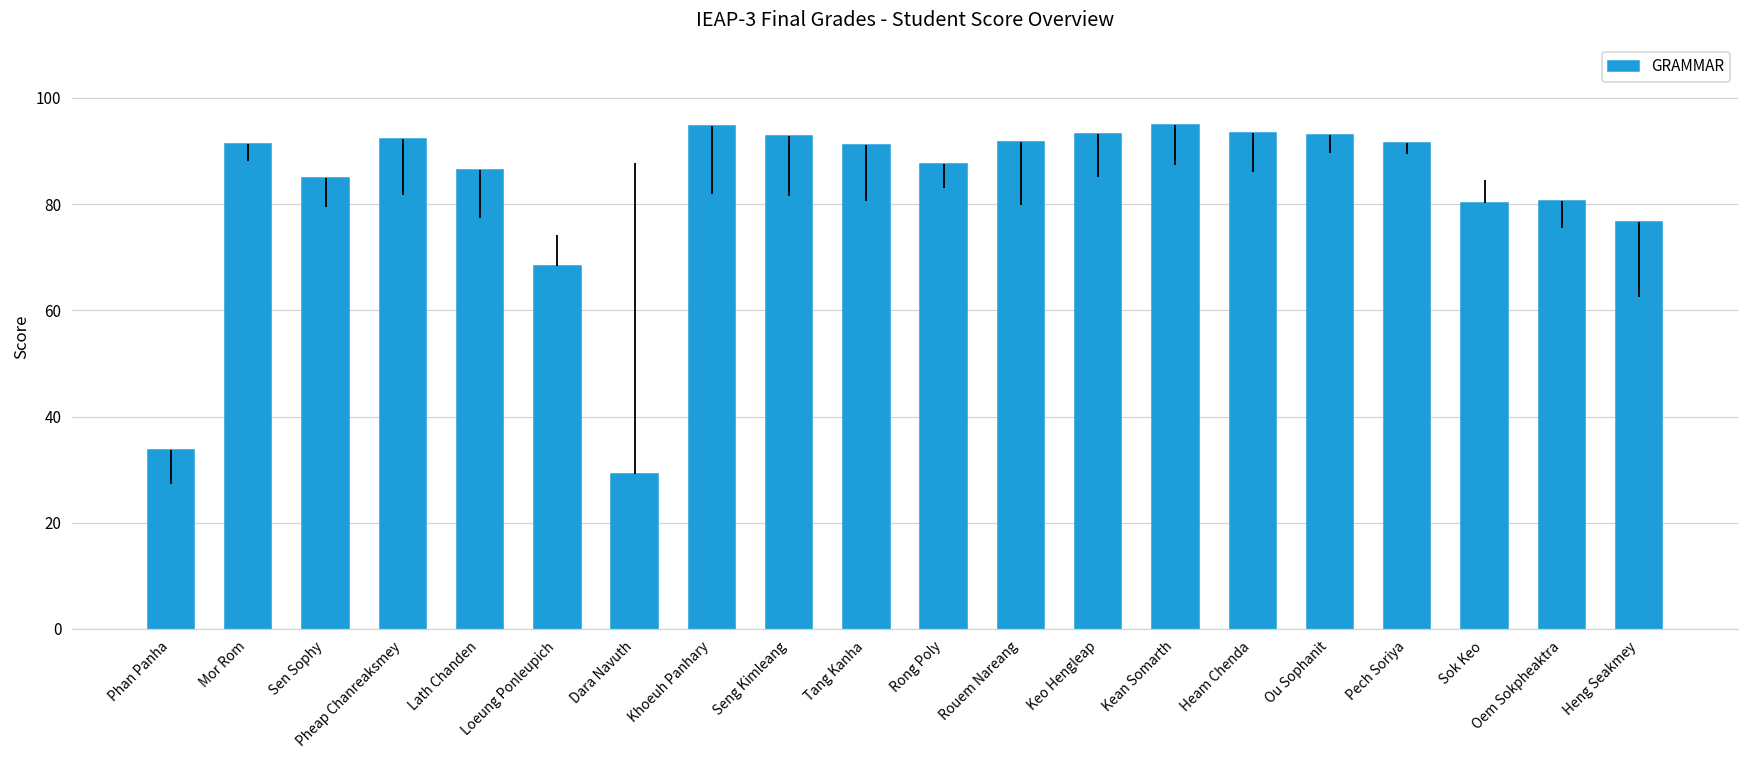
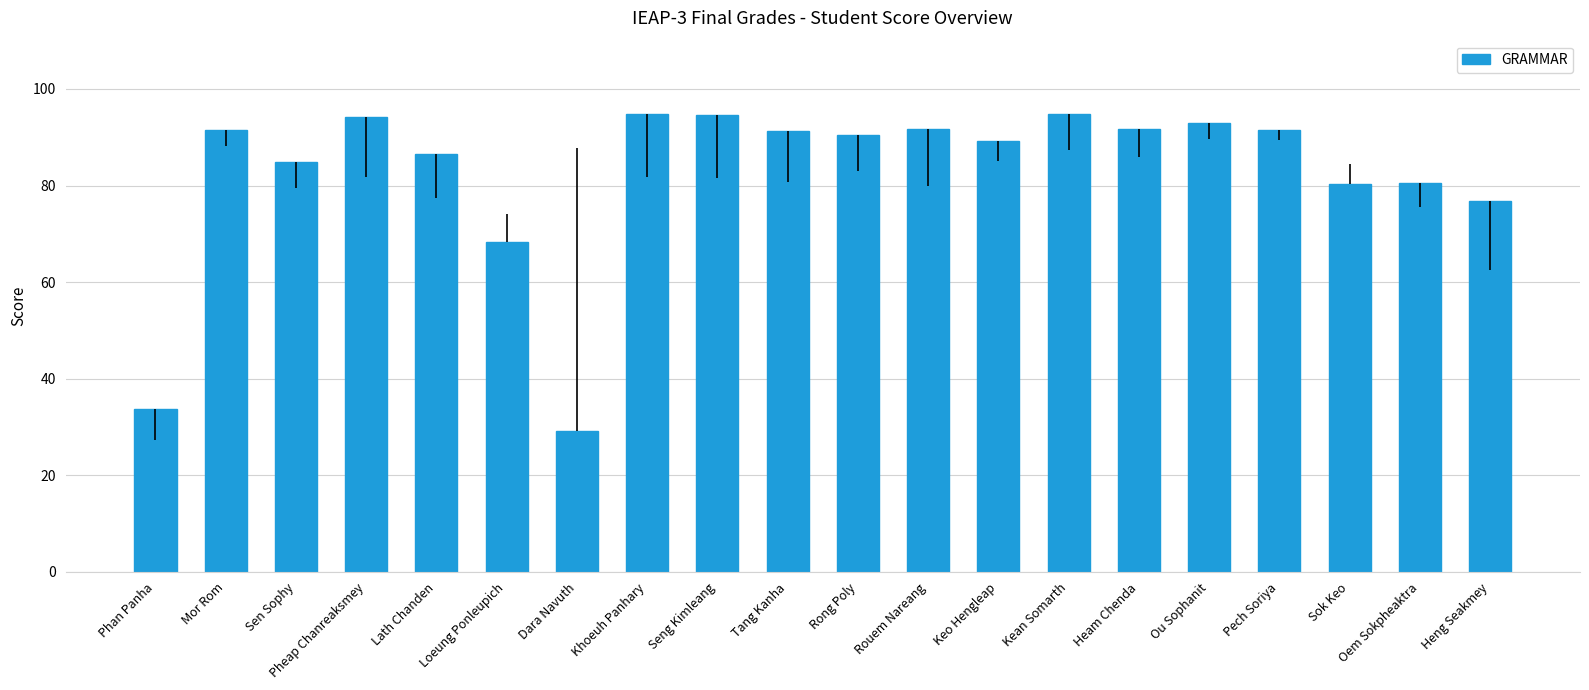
Pheap Chanreaksmey: 92 -> 94
Seng Kimleang: 93 -> 95
Rong Poly: 88 -> 90
Keo Hengleap: 93 -> 89
Heam Chenda: 93 -> 92
